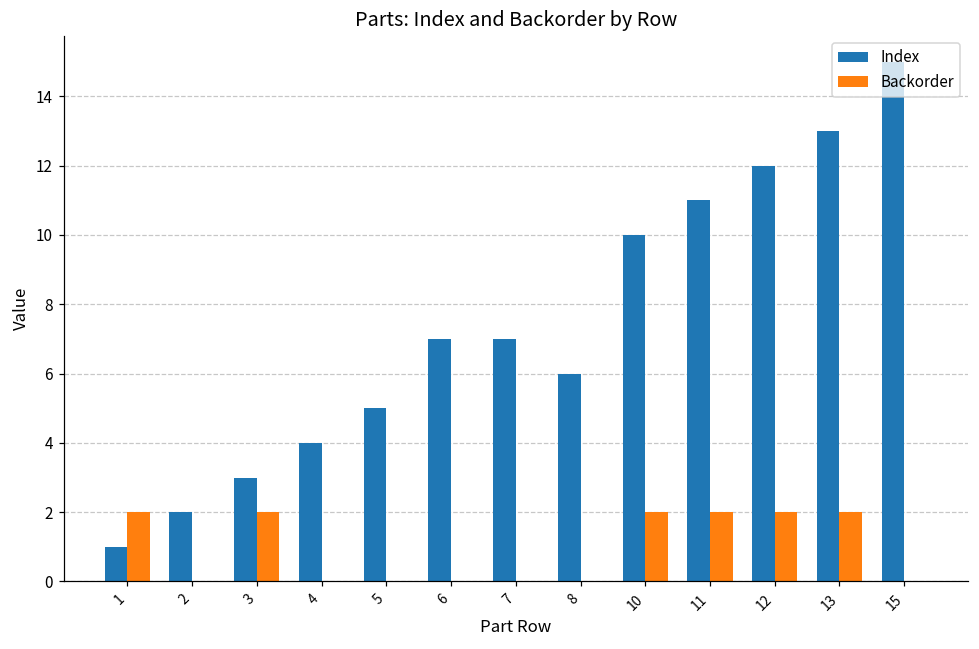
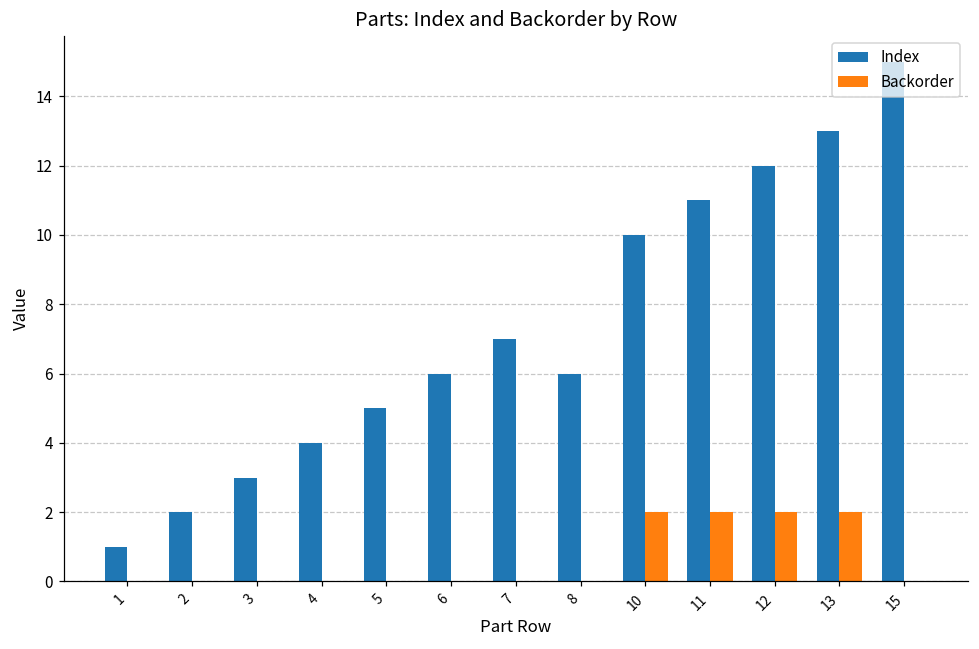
Backorder, 1: 2 -> 0
Backorder, 3: 2 -> 0
Index, 6: 7 -> 6
